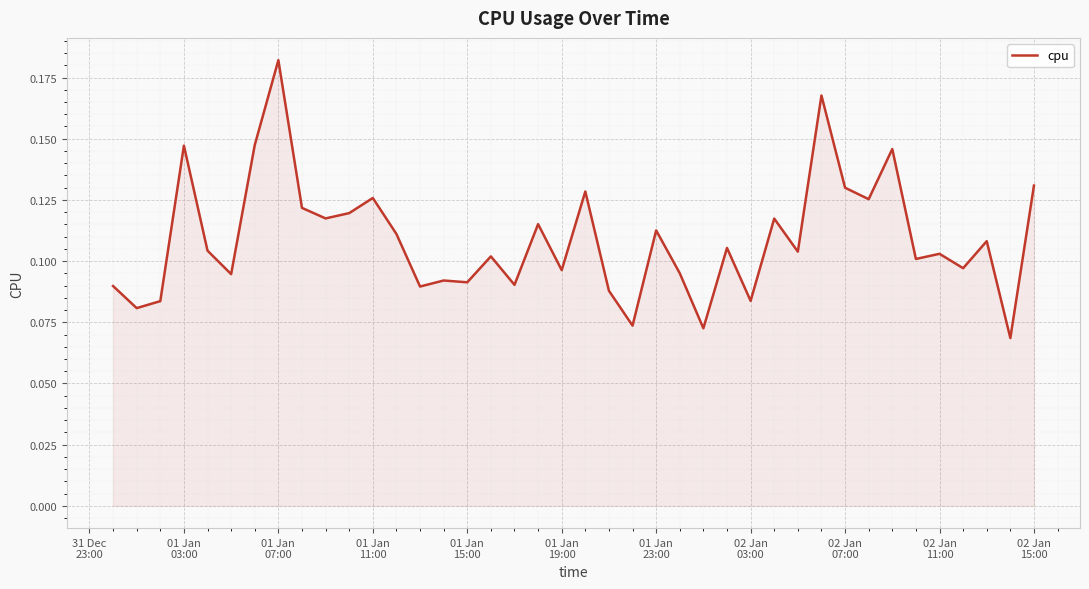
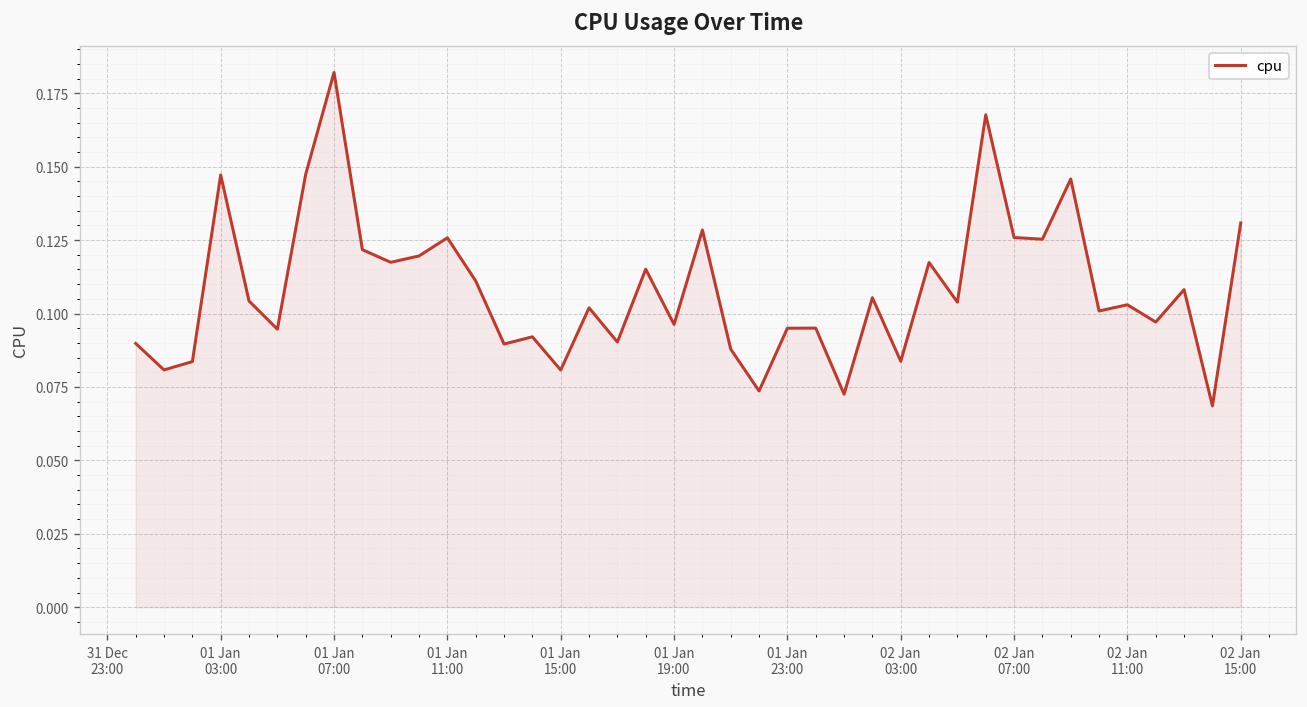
01 Jan 15:00: 0.091 -> 0.081
01 Jan 23:00: 0.113 -> 0.095
02 Jan 07:00: 0.130 -> 0.126
